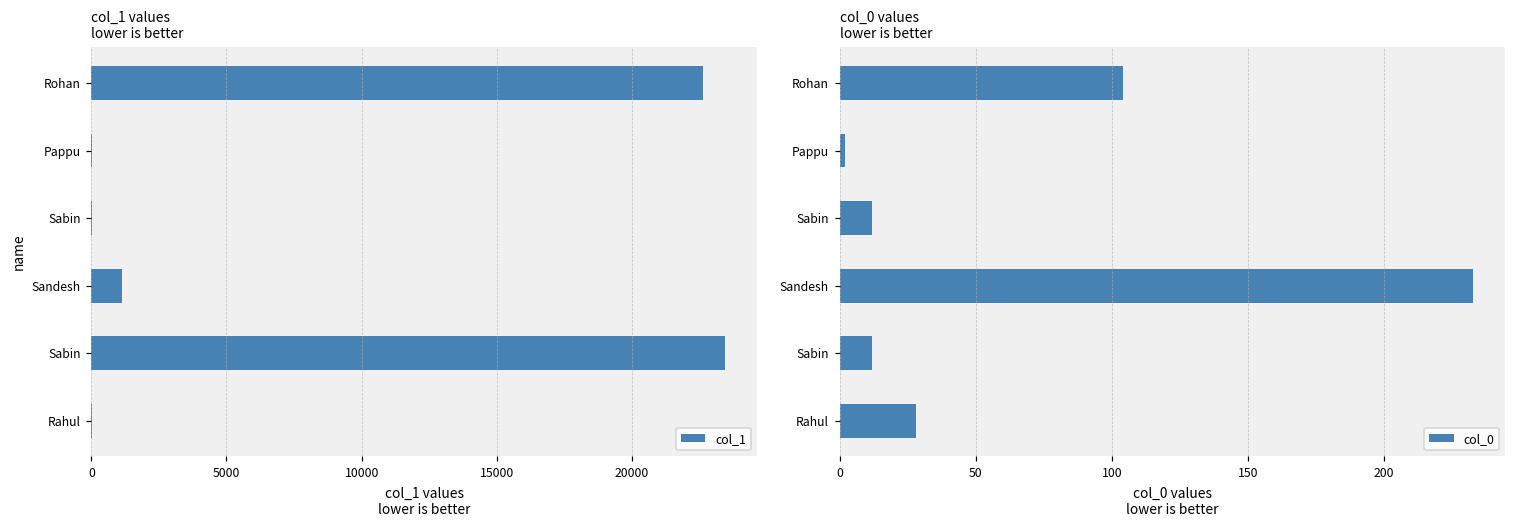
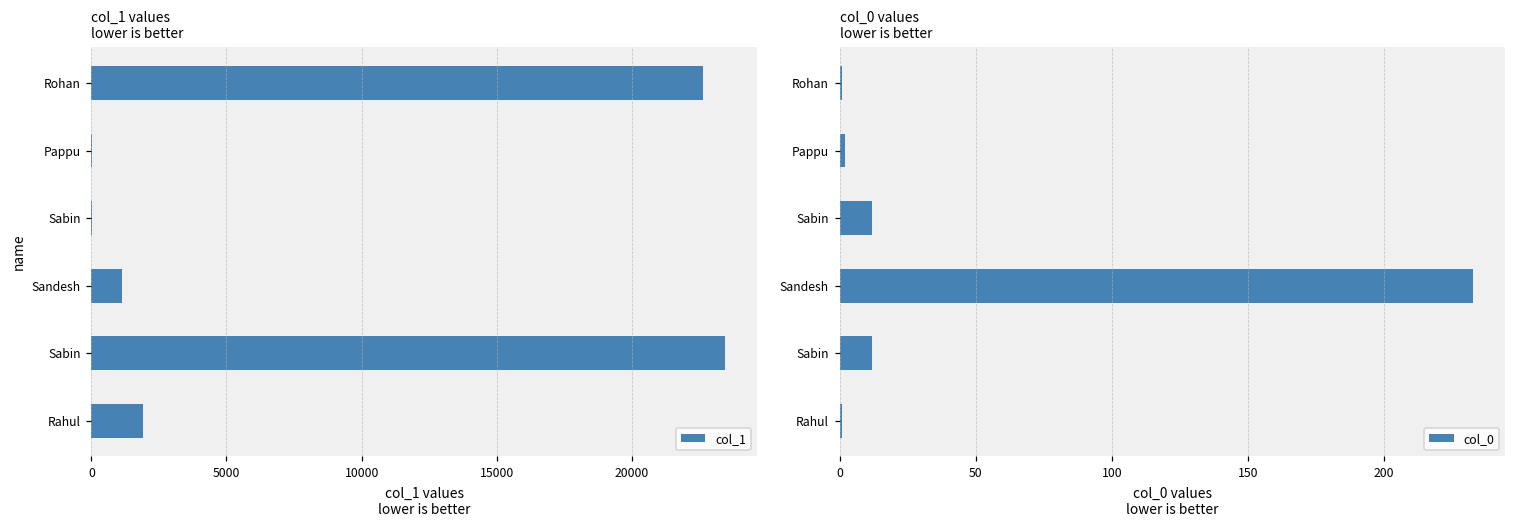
col_1 values lower is better, Rahul: 0 -> 1900
col_0 values lower is better, Rohan: 104 -> 1
col_0 values lower is better, Rahul: 28 -> 1
